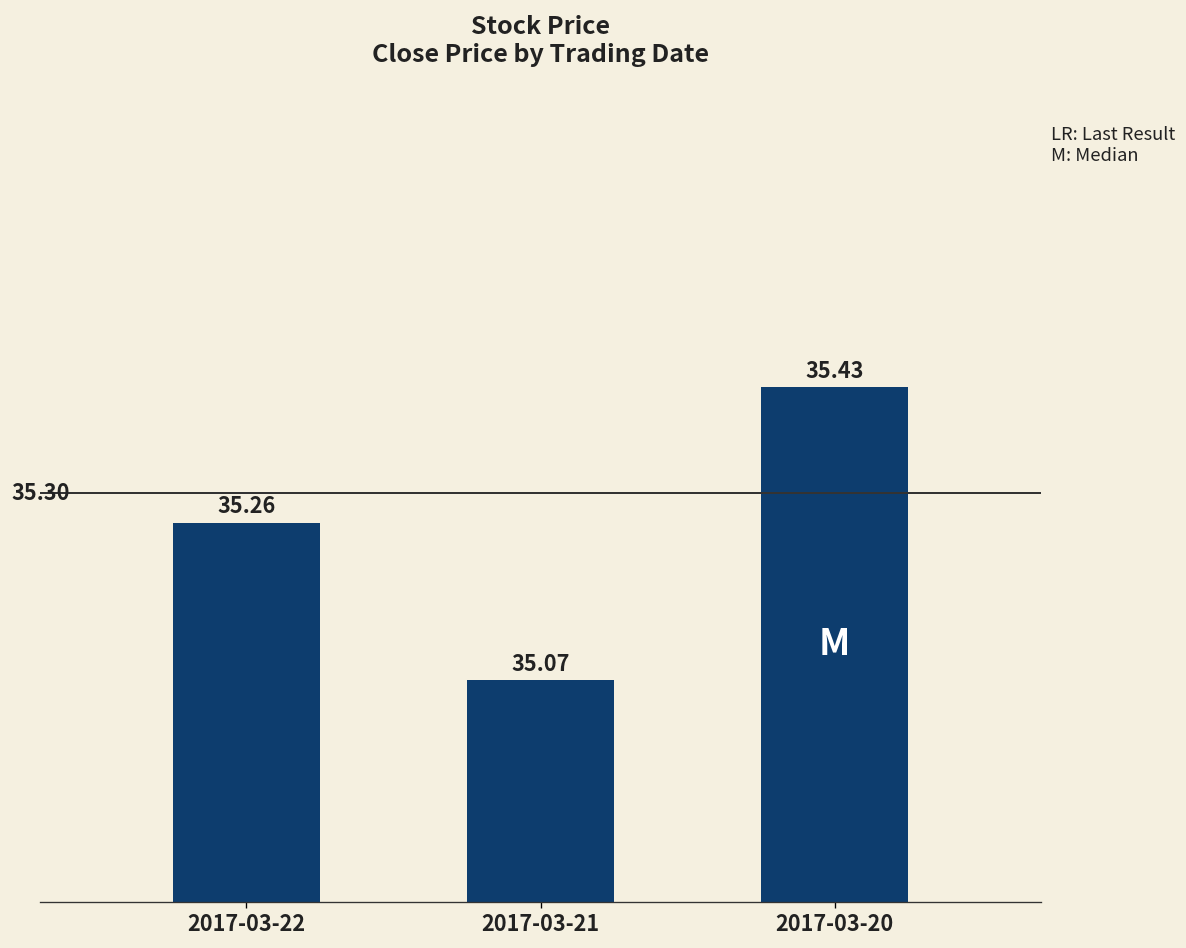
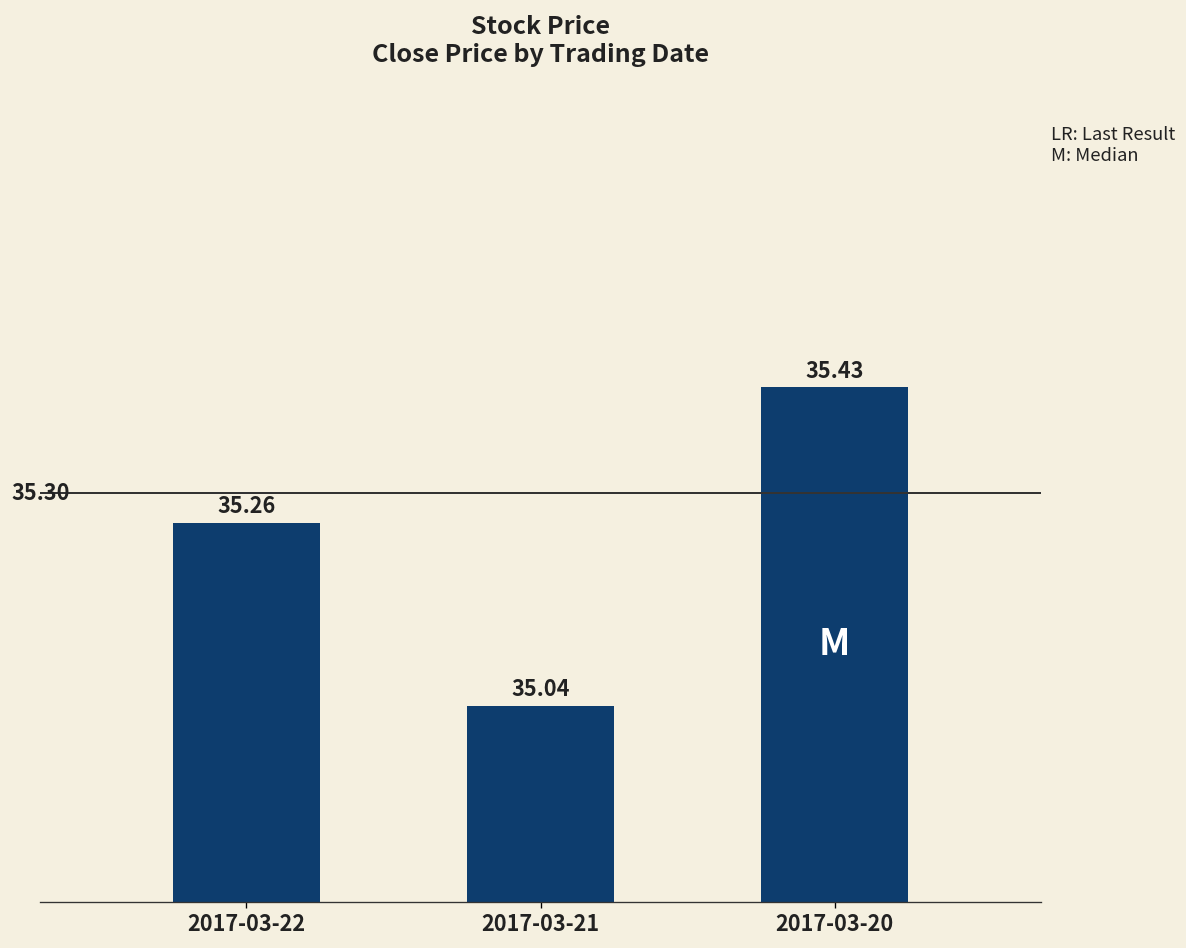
2017-03-21: 35.07 -> 35.04
